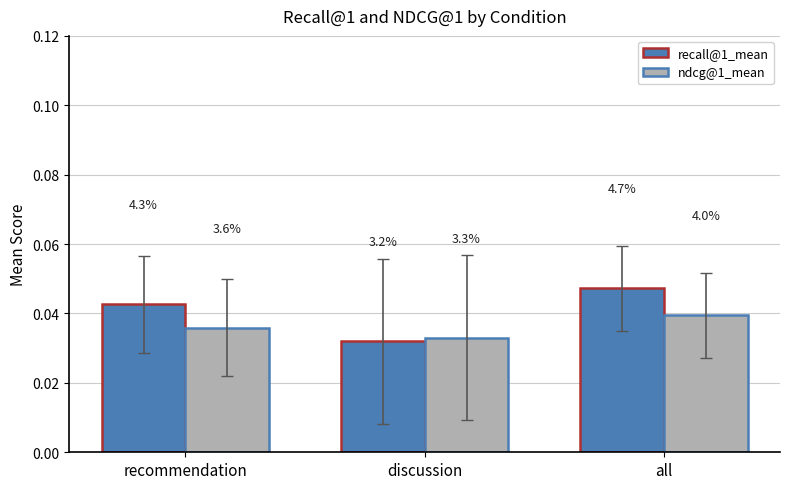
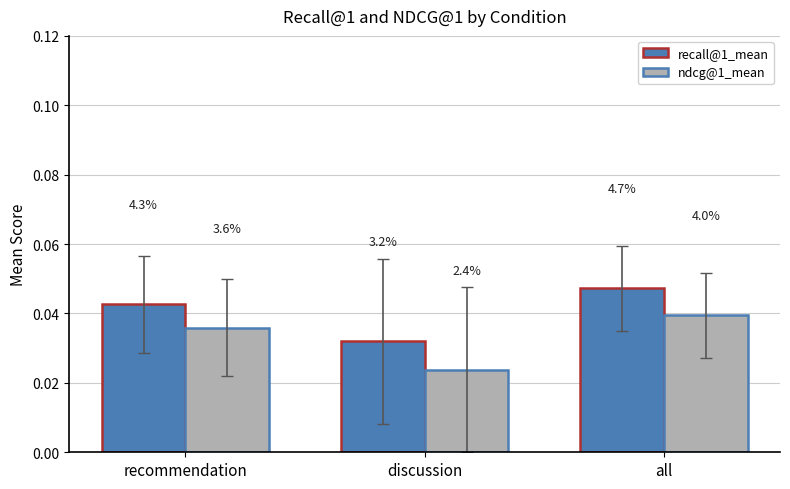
ndcg@1_mean, discussion: 3.3% -> 2.4%
